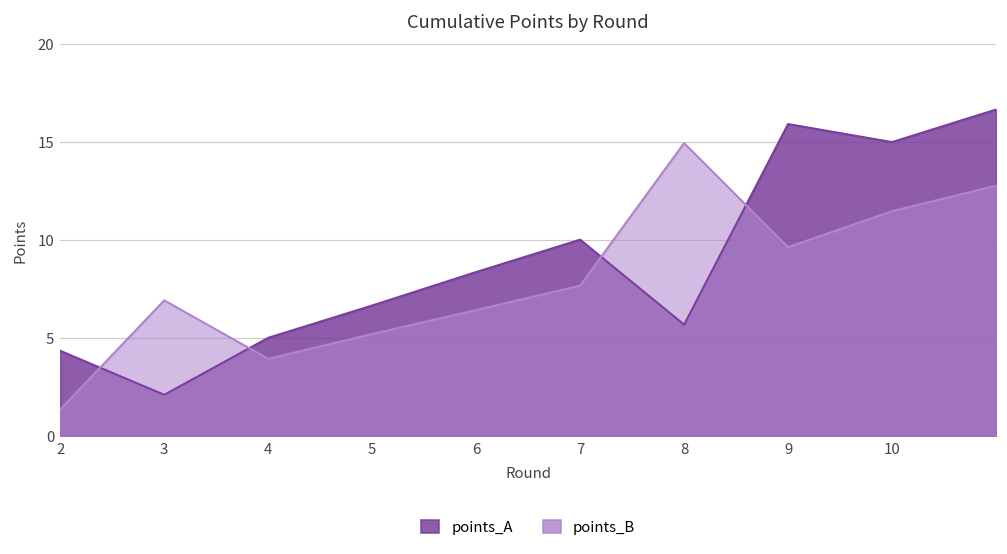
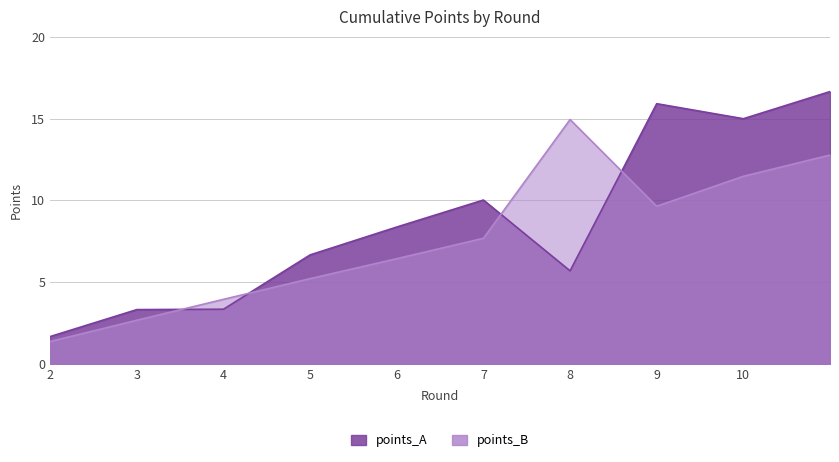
points_A, 2: 4.4 -> 1.7
points_A, 3: 2.1 -> 3.3
points_B, 3: 6.9 -> 2.7
points_A, 4: 5.0 -> 3.3
